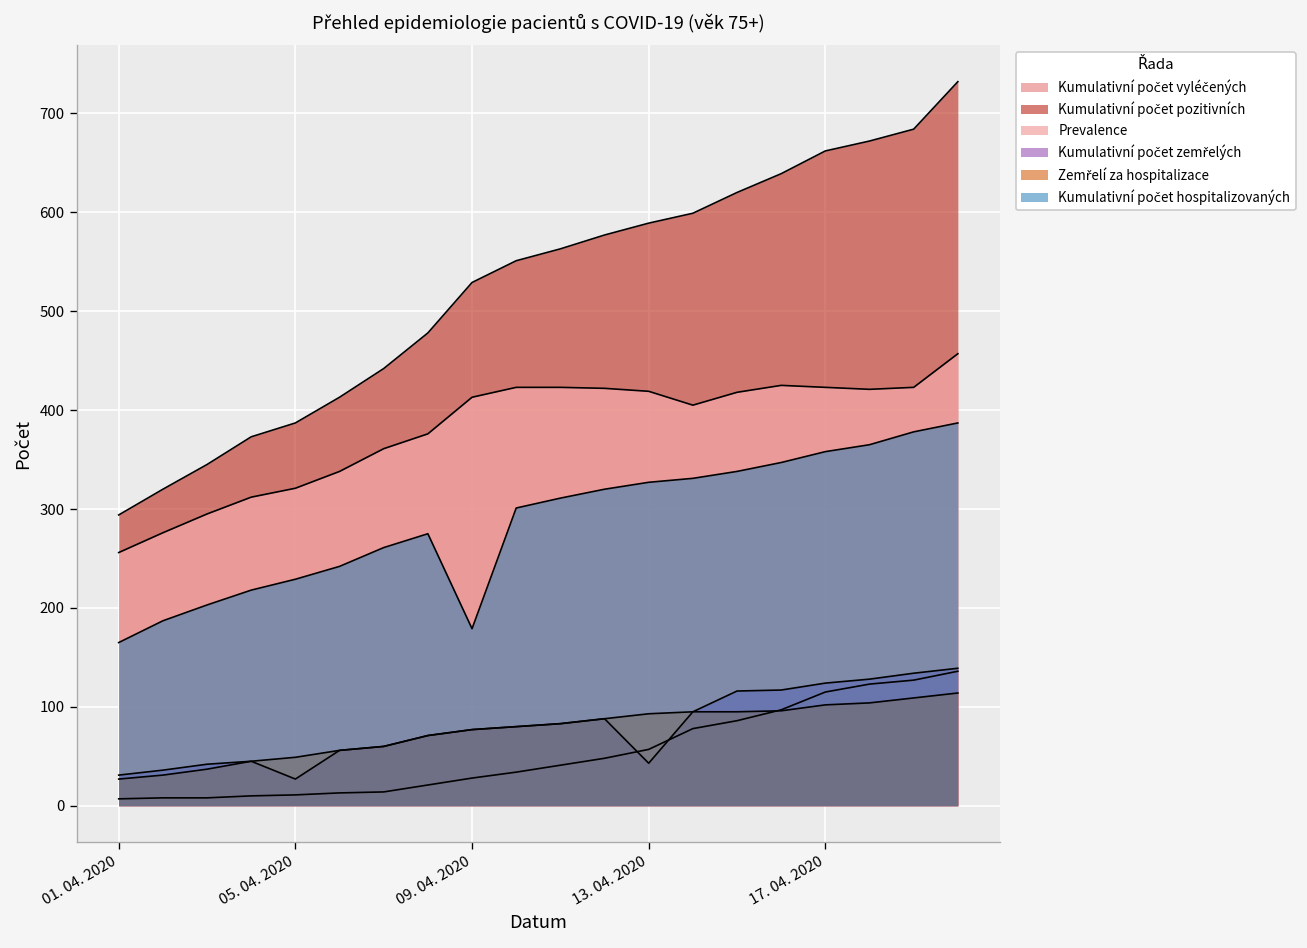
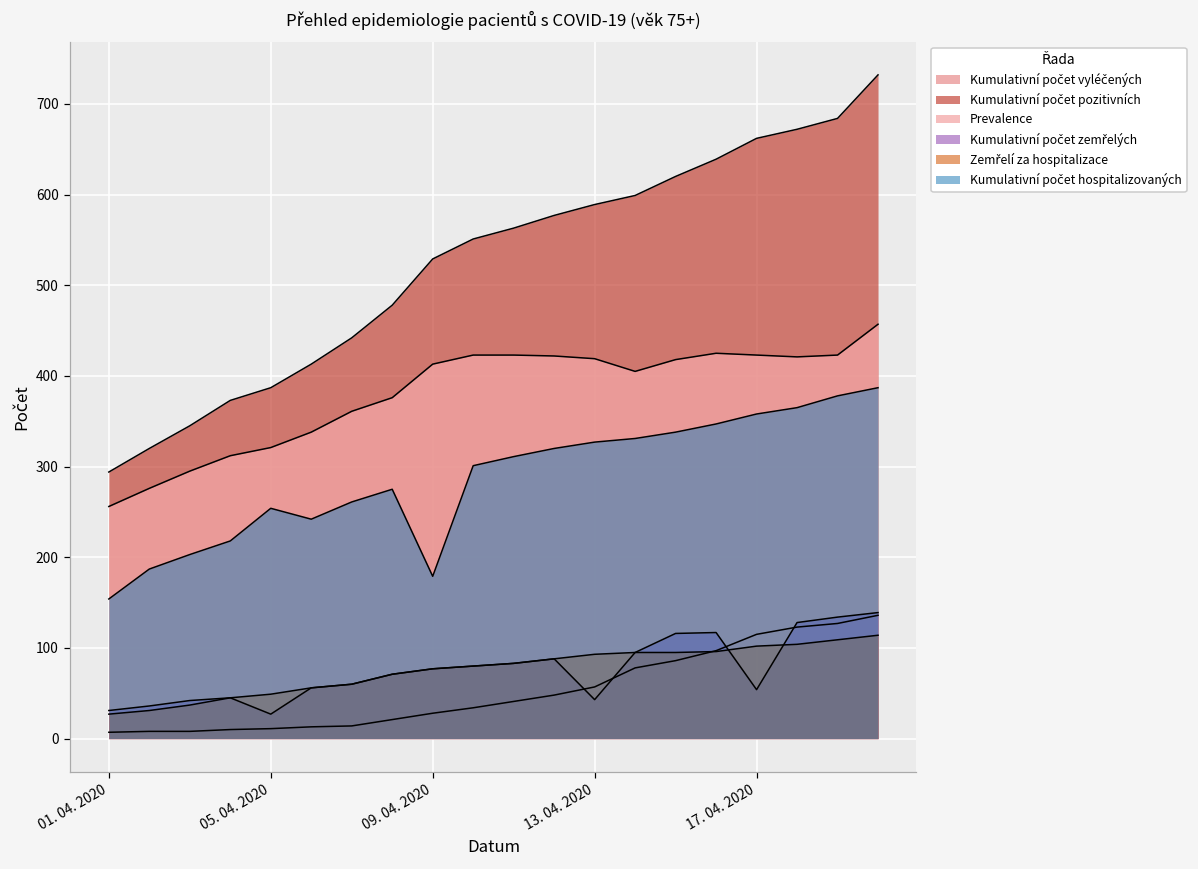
Kumulativní počet hospitalizovaných, 01. 04. 2020: 170 -> 150
Kumulativní počet hospitalizovaných, 05. 04. 2020: 230 -> 250
Kumulativní počet zemřelých, 17. 04. 2020: 120 -> 50
